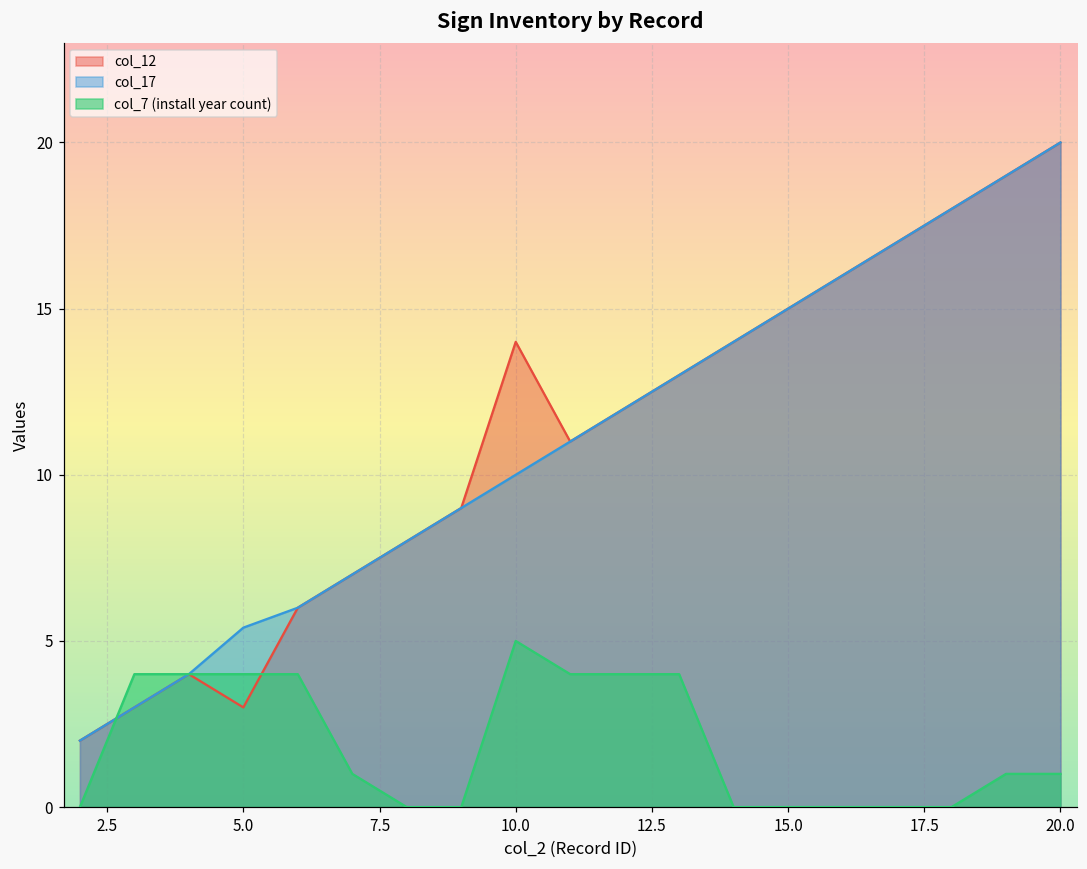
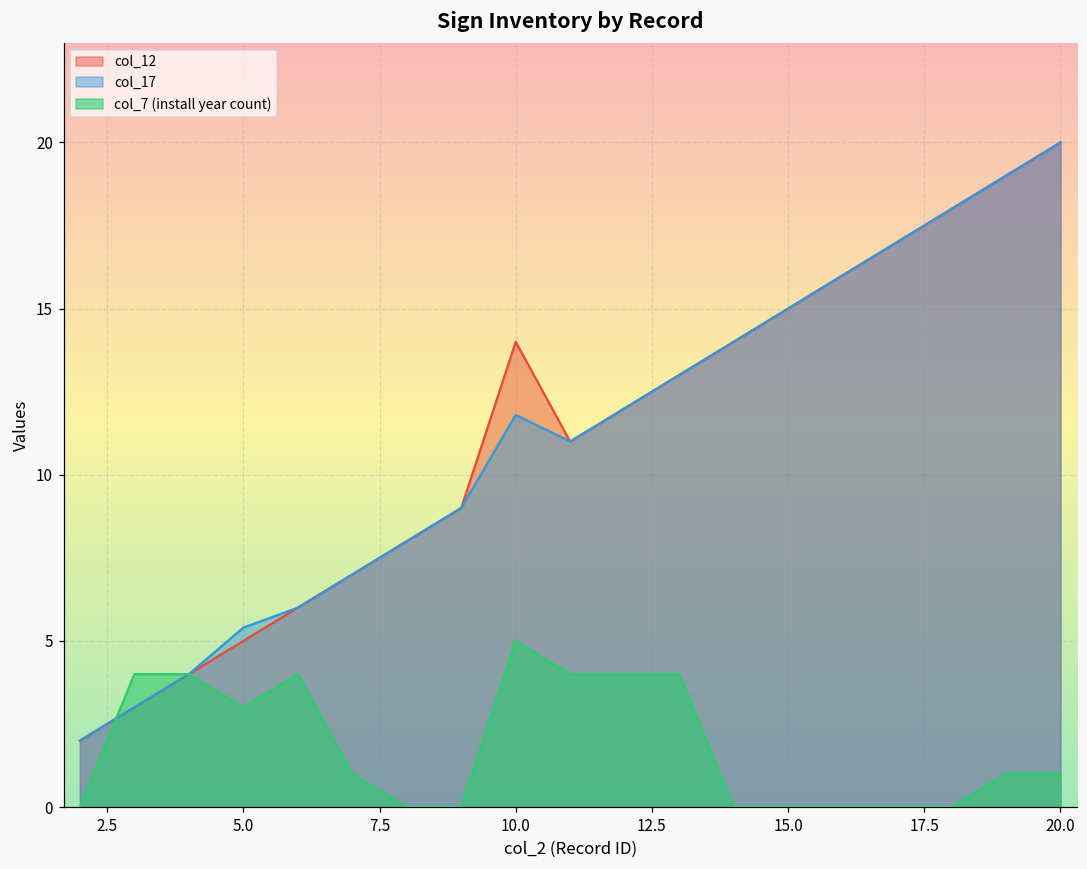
col_12, 5.0: 3 -> 5
col_7 (install year count), 5.0: 4 -> 3
col_17, 10.0: 10.0 -> 11.8
